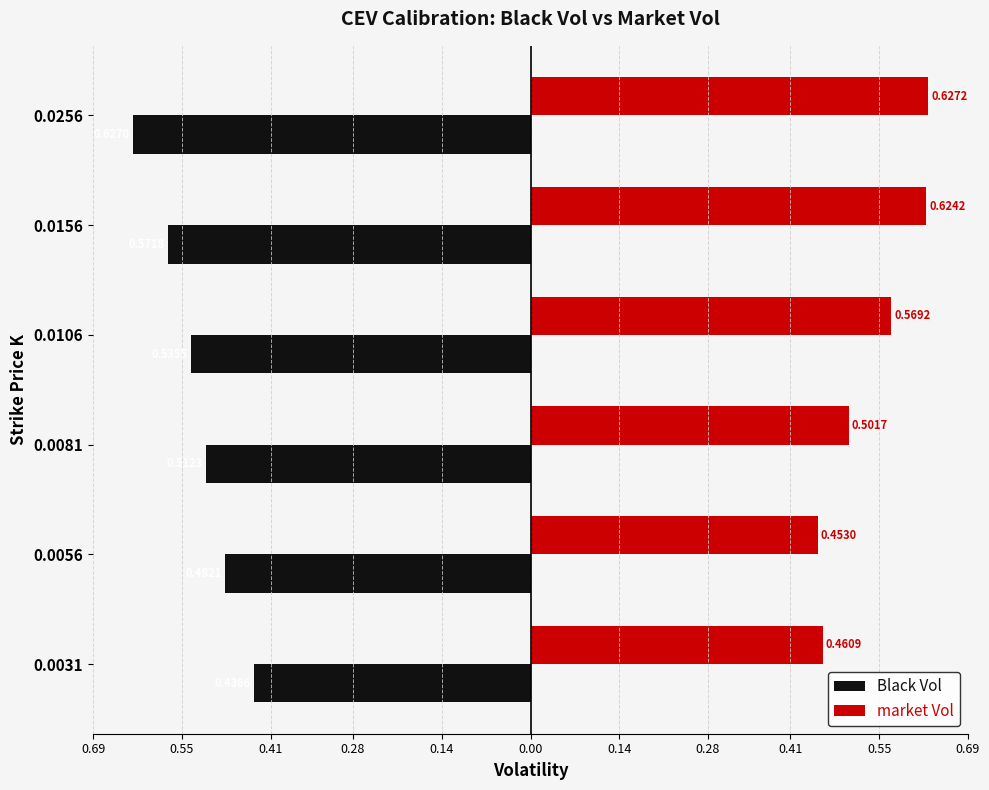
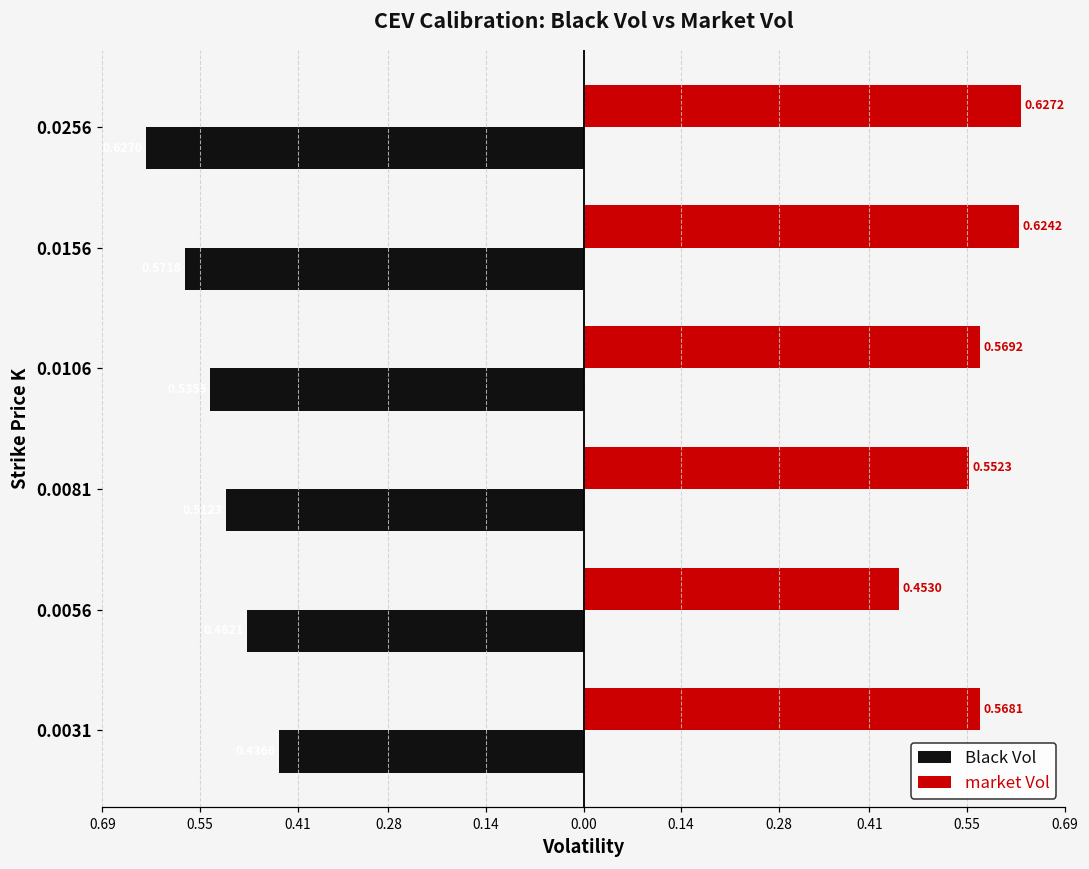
market Vol, 0.0081: 0.5017 -> 0.5523
market Vol, 0.0031: 0.4609 -> 0.5681
